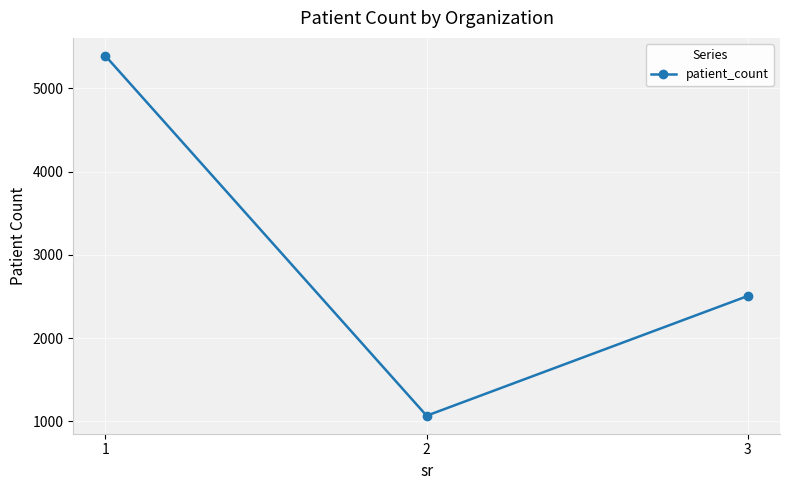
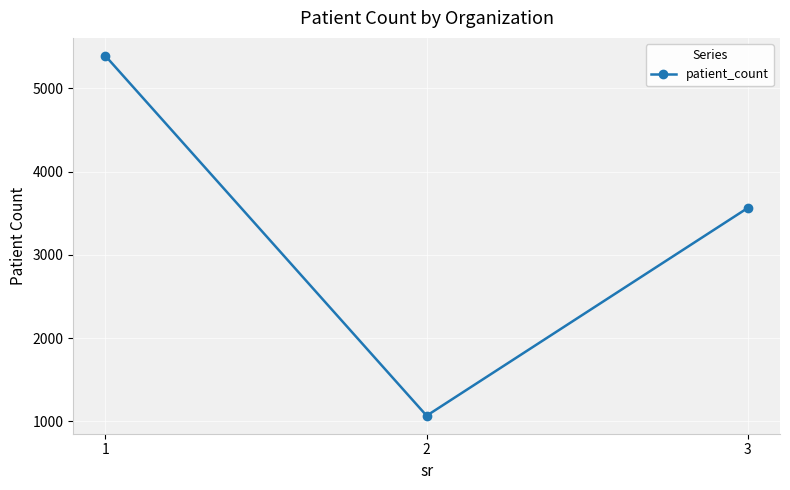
3: 2500 -> 3600
